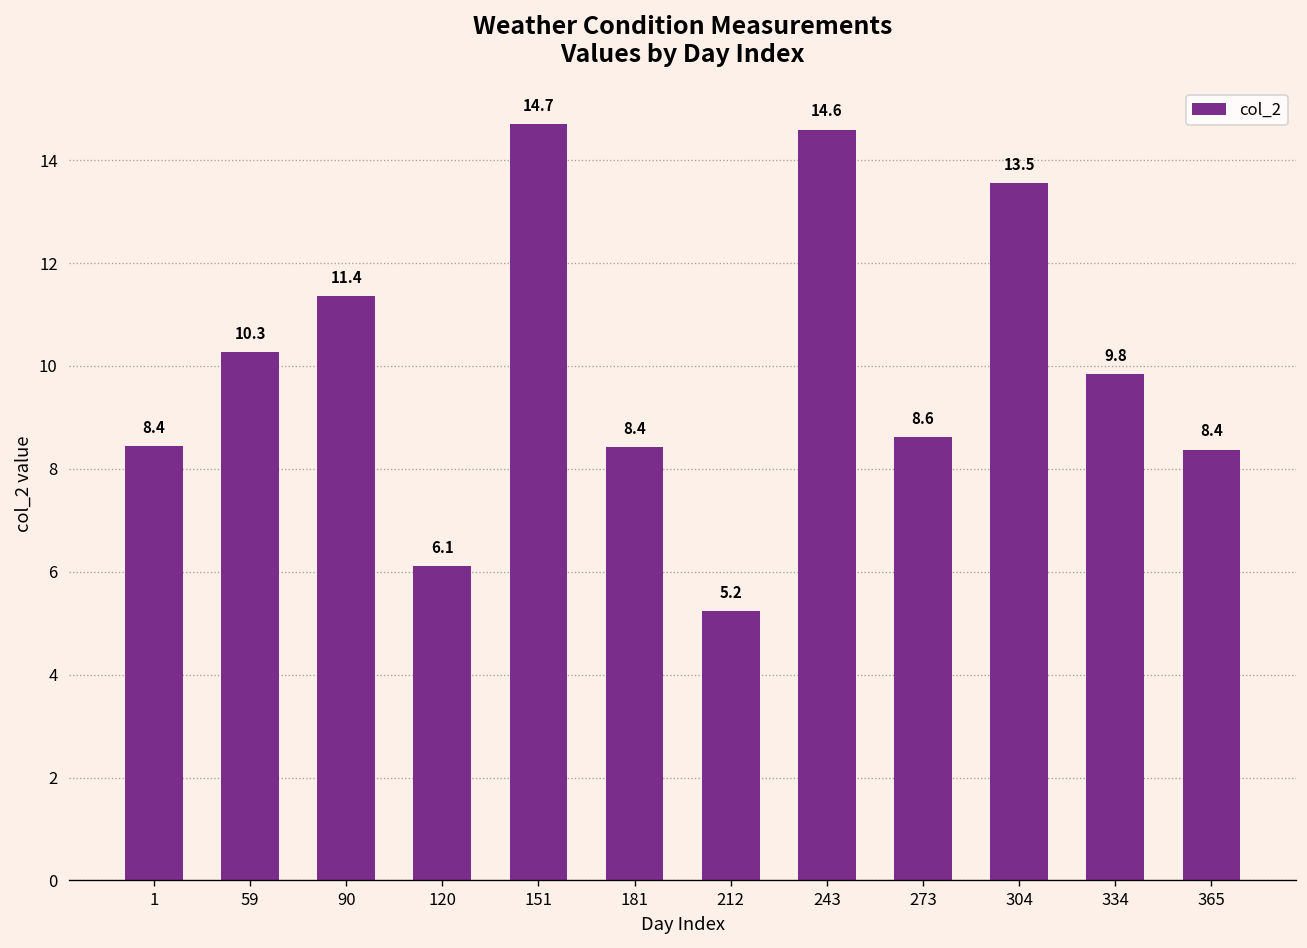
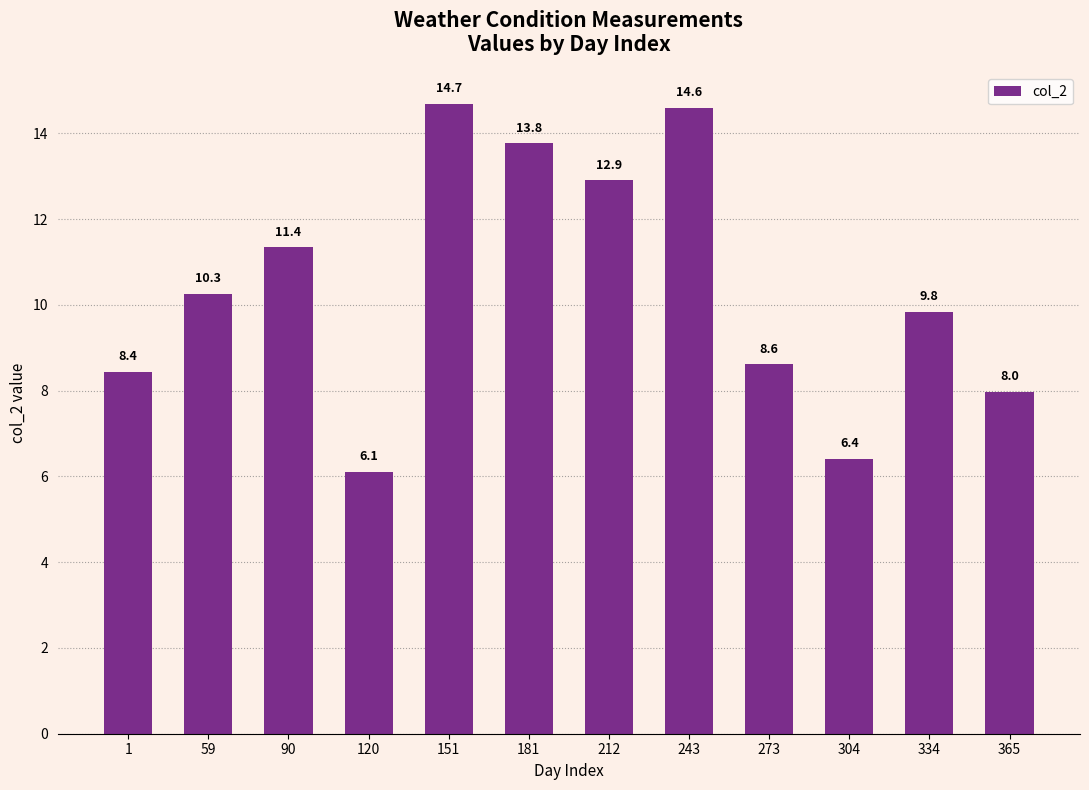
181: 8.4 -> 13.8
212: 5.2 -> 12.9
304: 13.5 -> 6.4
365: 8.4 -> 8.0
